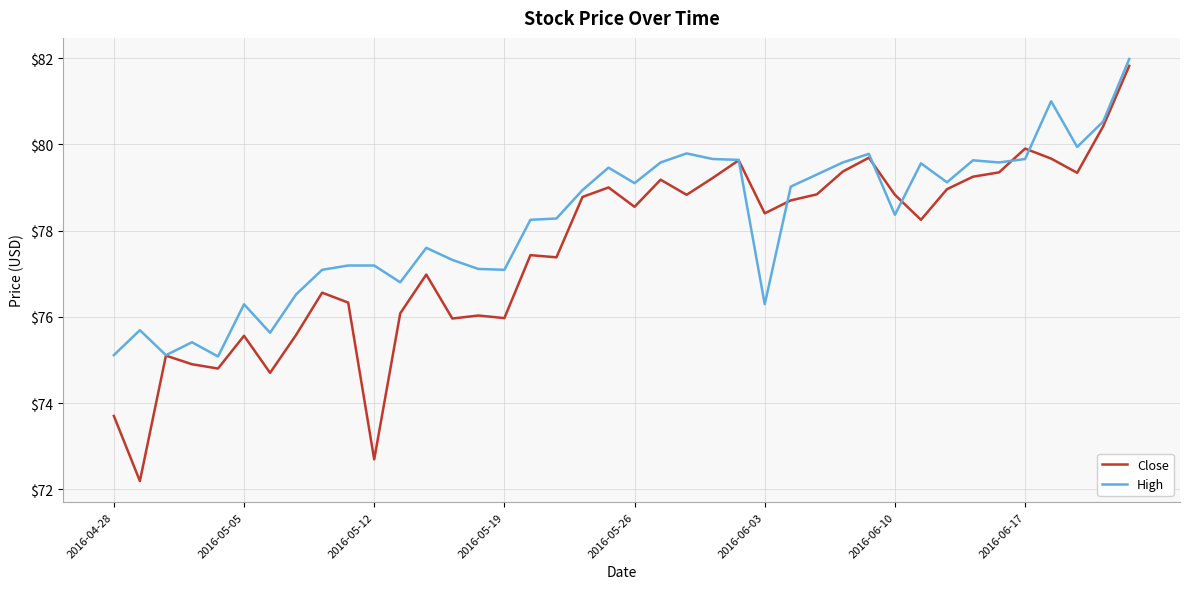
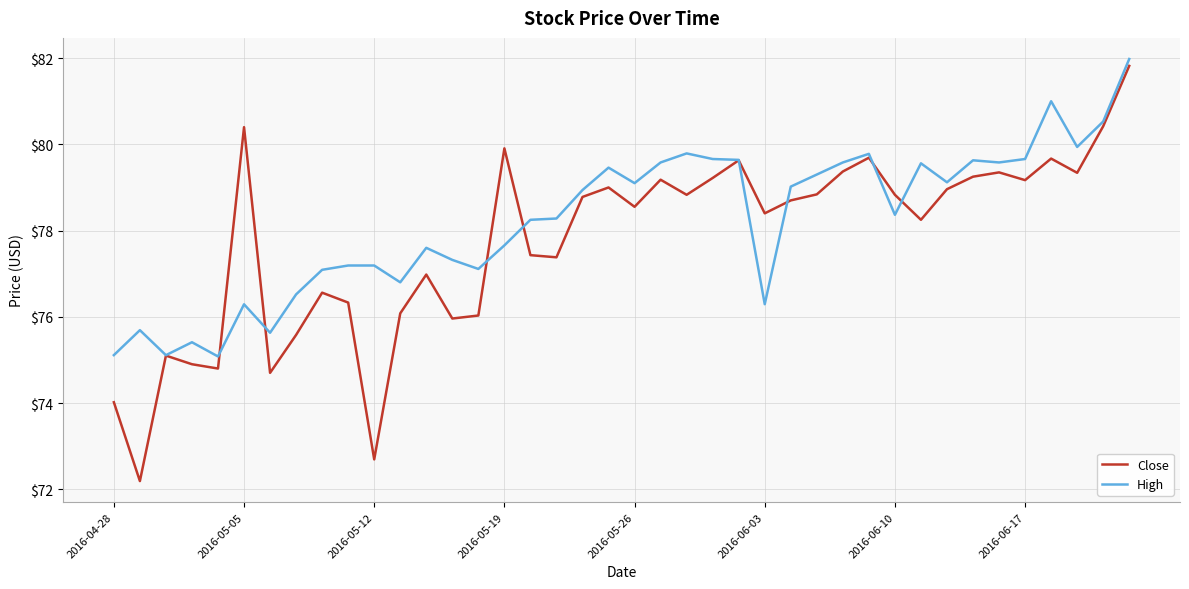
Close, 2016-04-28: $73.7 -> $74.0
Close, 2016-05-05: $75.6 -> $80.4
Close, 2016-05-19: $76.0 -> $79.9
High, 2016-05-19: $77.1 -> $77.7
Close, 2016-06-17: $79.9 -> $79.2
